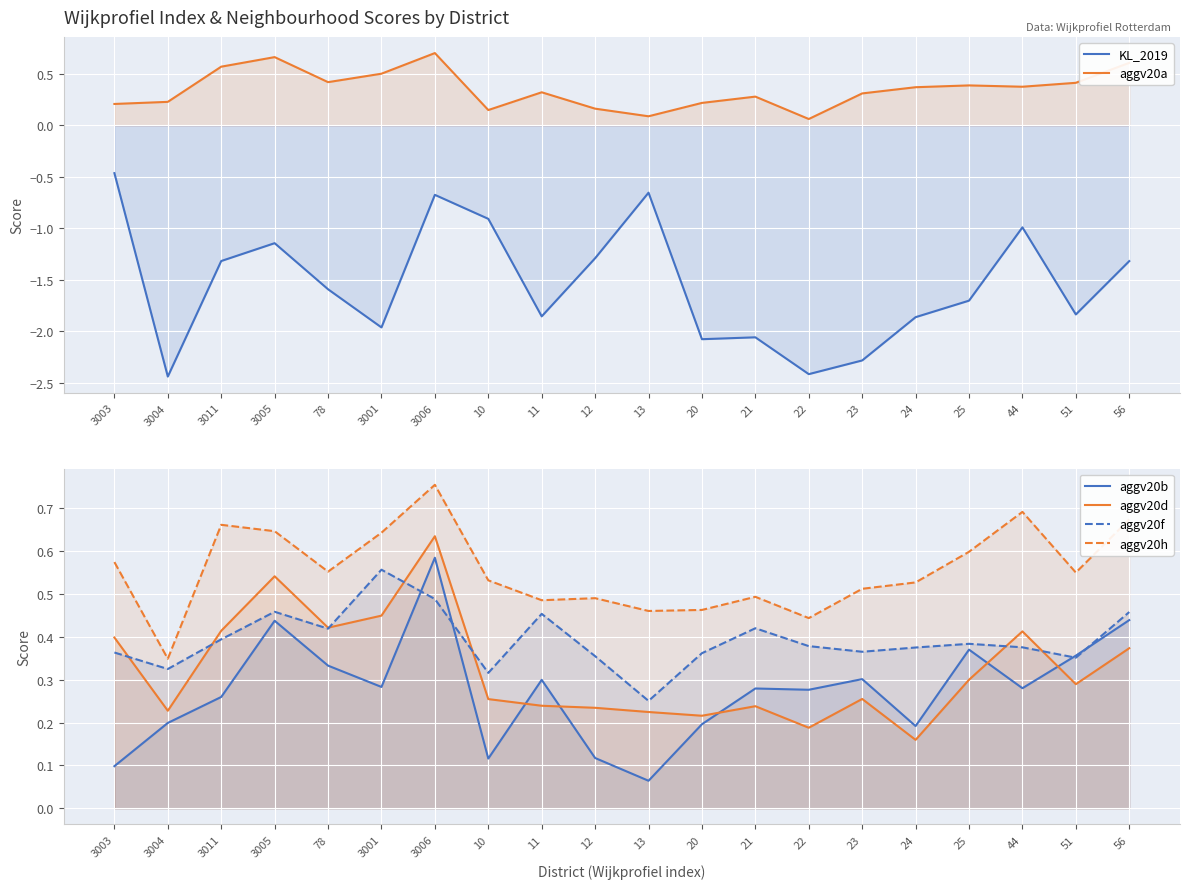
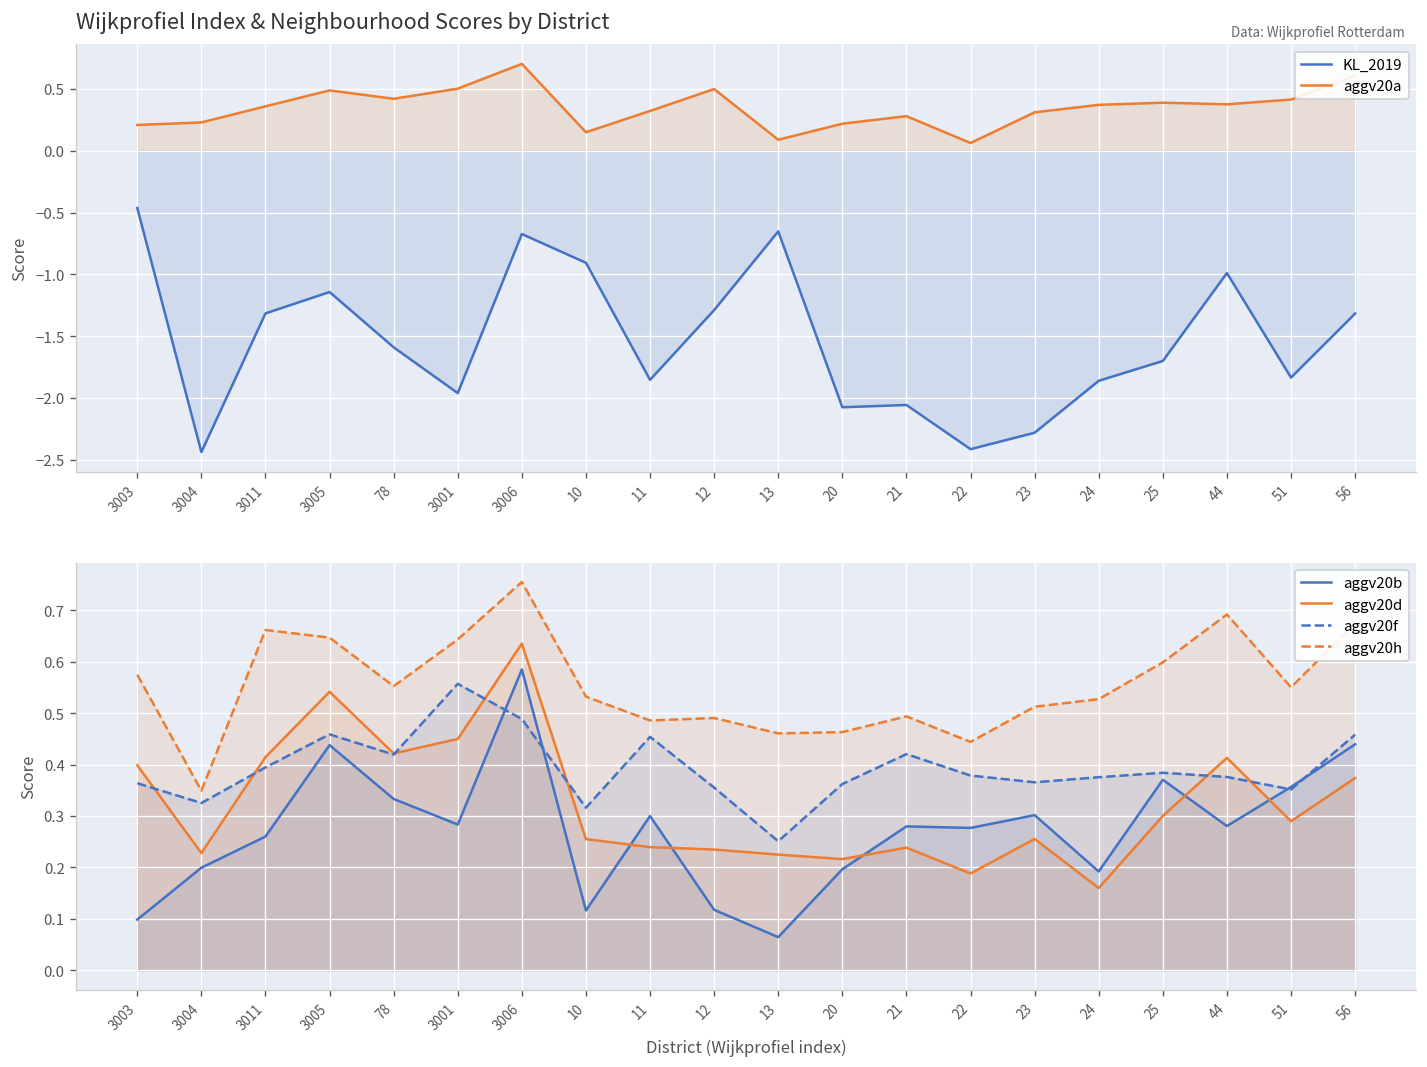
Wijkprofiel Index & Neighbourhood Scores by District, aggv20a, 3011: 0.57 -> 0.36
Wijkprofiel Index & Neighbourhood Scores by District, aggv20a, 3005: 0.66 -> 0.49
Wijkprofiel Index & Neighbourhood Scores by District, aggv20a, 12: 0.16 -> 0.50
